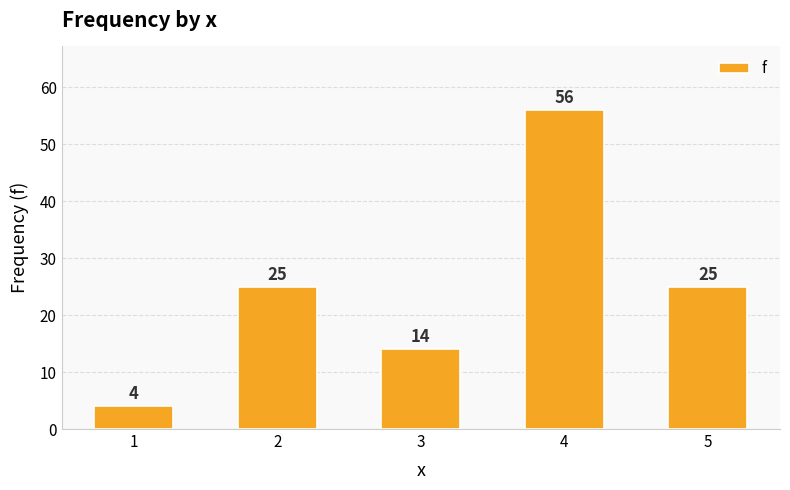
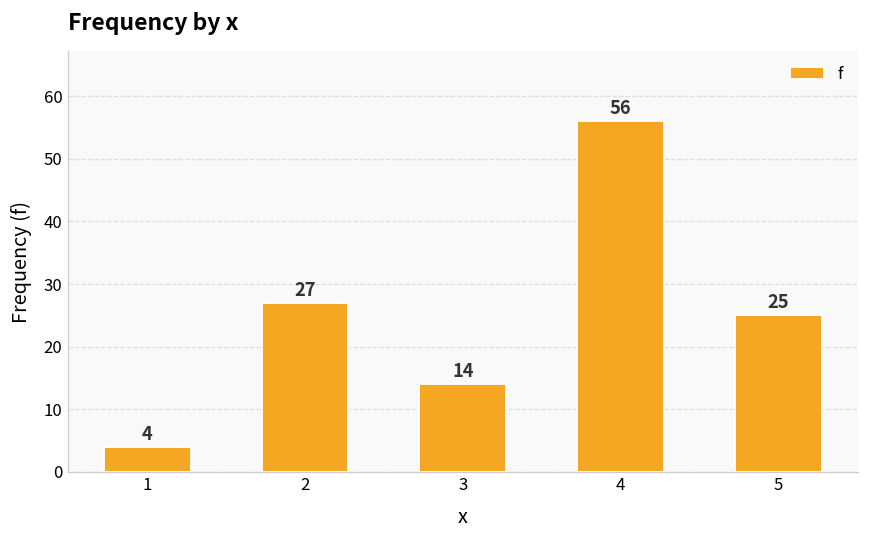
2: 25 -> 27
